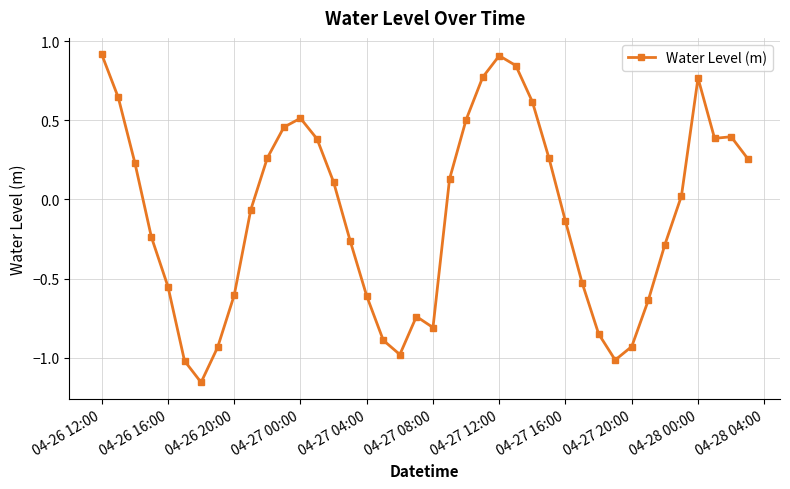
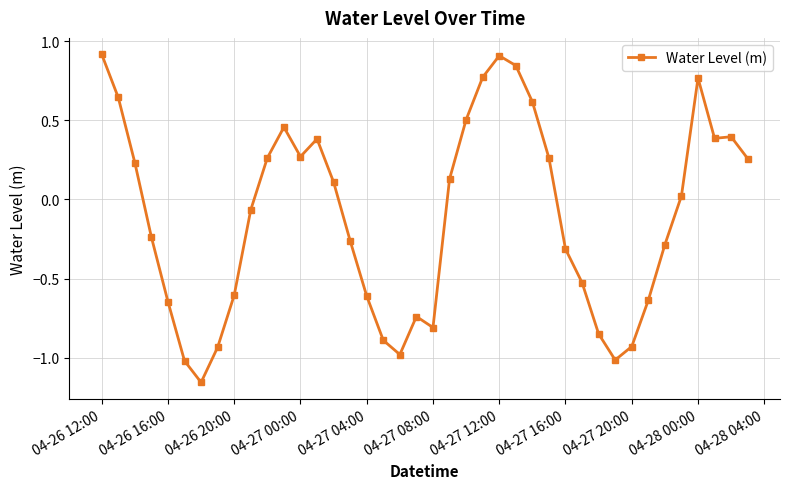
04-26 16:00: -0.55 -> -0.65
04-27 00:00: 0.51 -> 0.27
04-27 16:00: -0.14 -> -0.31
